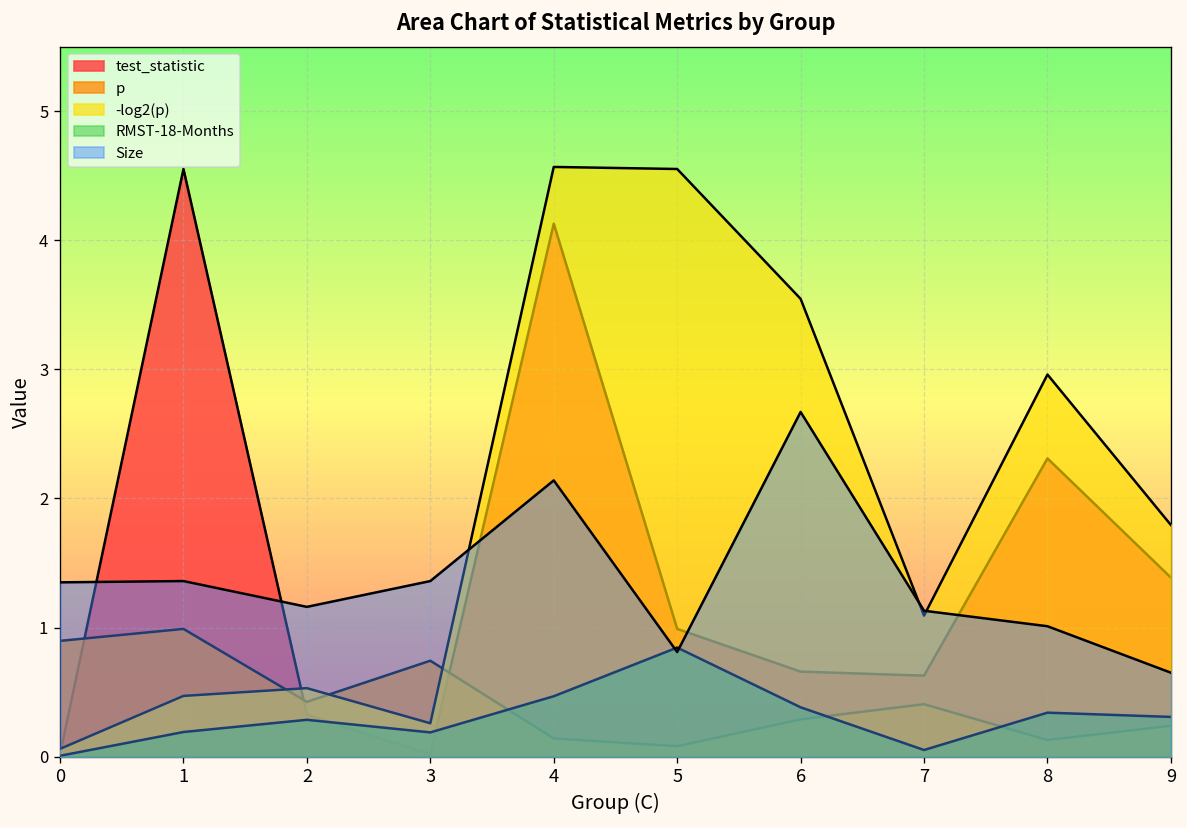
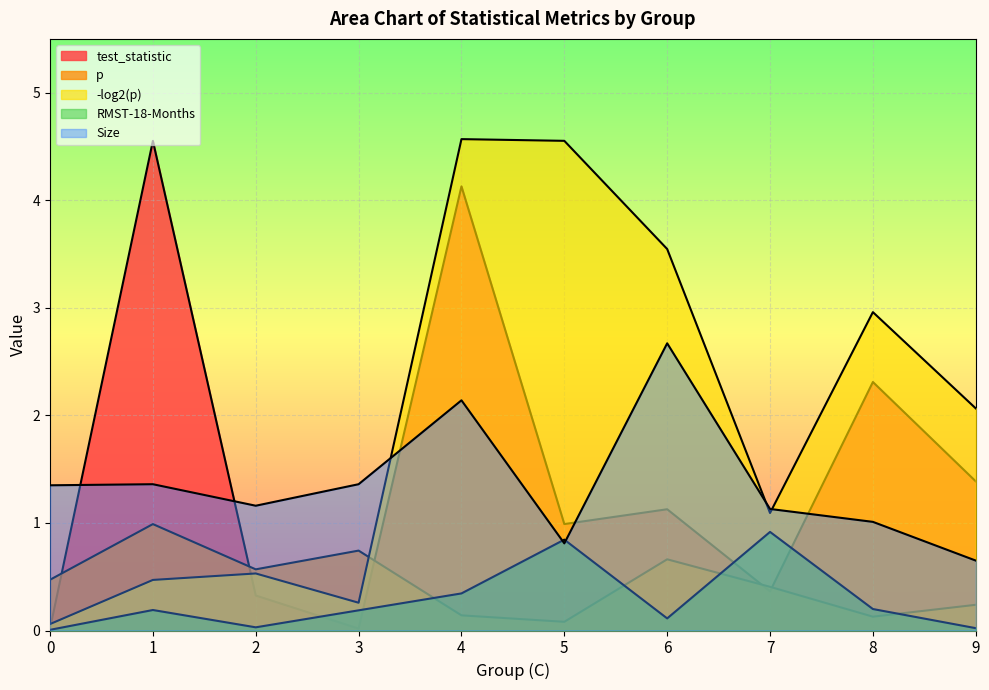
p, 0: 0.90 -> 0.47
p, 2: 0.42 -> 0.57
RMST-18-Months, 2: 0.29 -> 0.03
RMST-18-Months, 4: 0.47 -> 0.34
test_statistic, 6: 0.66 -> 1.13
p, 6: 0.29 -> 0.66
RMST-18-Months, 6: 0.38 -> 0.11
test_statistic, 7: 0.63 -> 0.36
RMST-18-Months, 7: 0.05 -> 0.92
RMST-18-Months, 8: 0.34 -> 0.20
-log2(p), 9: 1.79 -> 2.07
RMST-18-Months, 9: 0.31 -> 0.02
